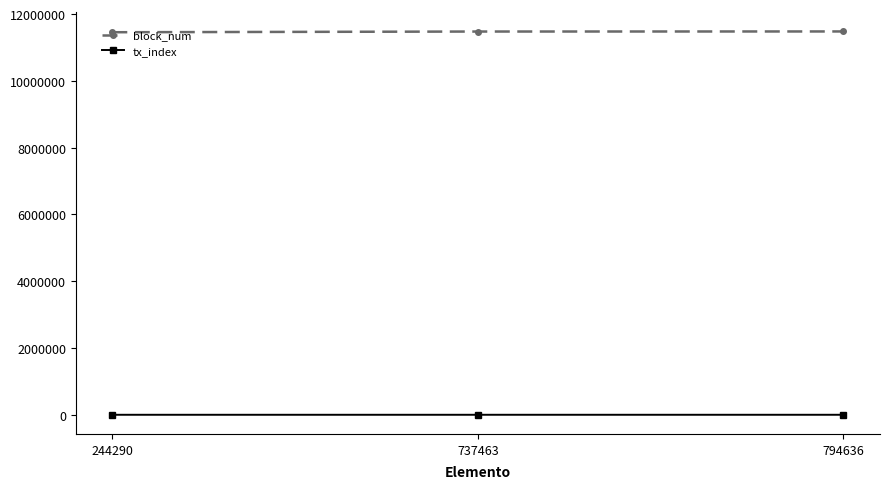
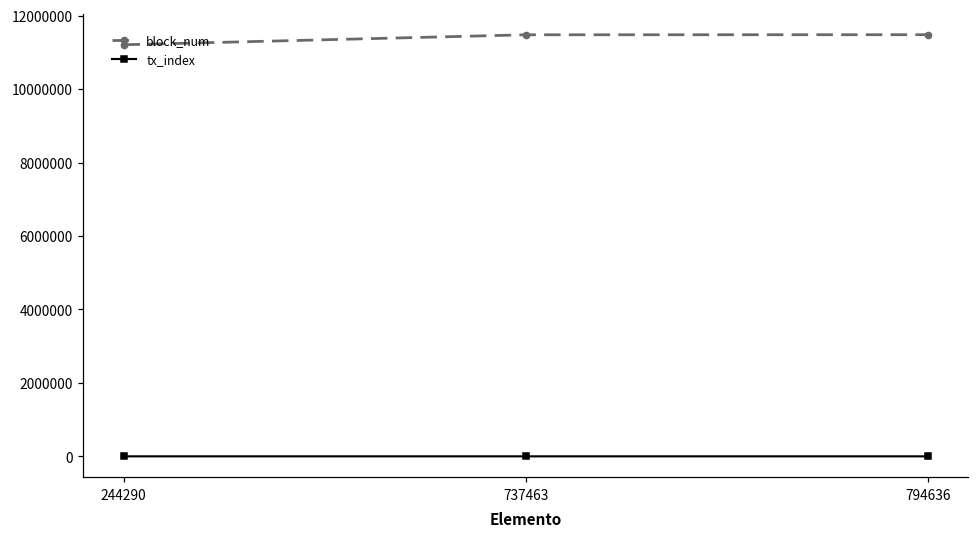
block_num, 244290: 11500000 -> 11200000
